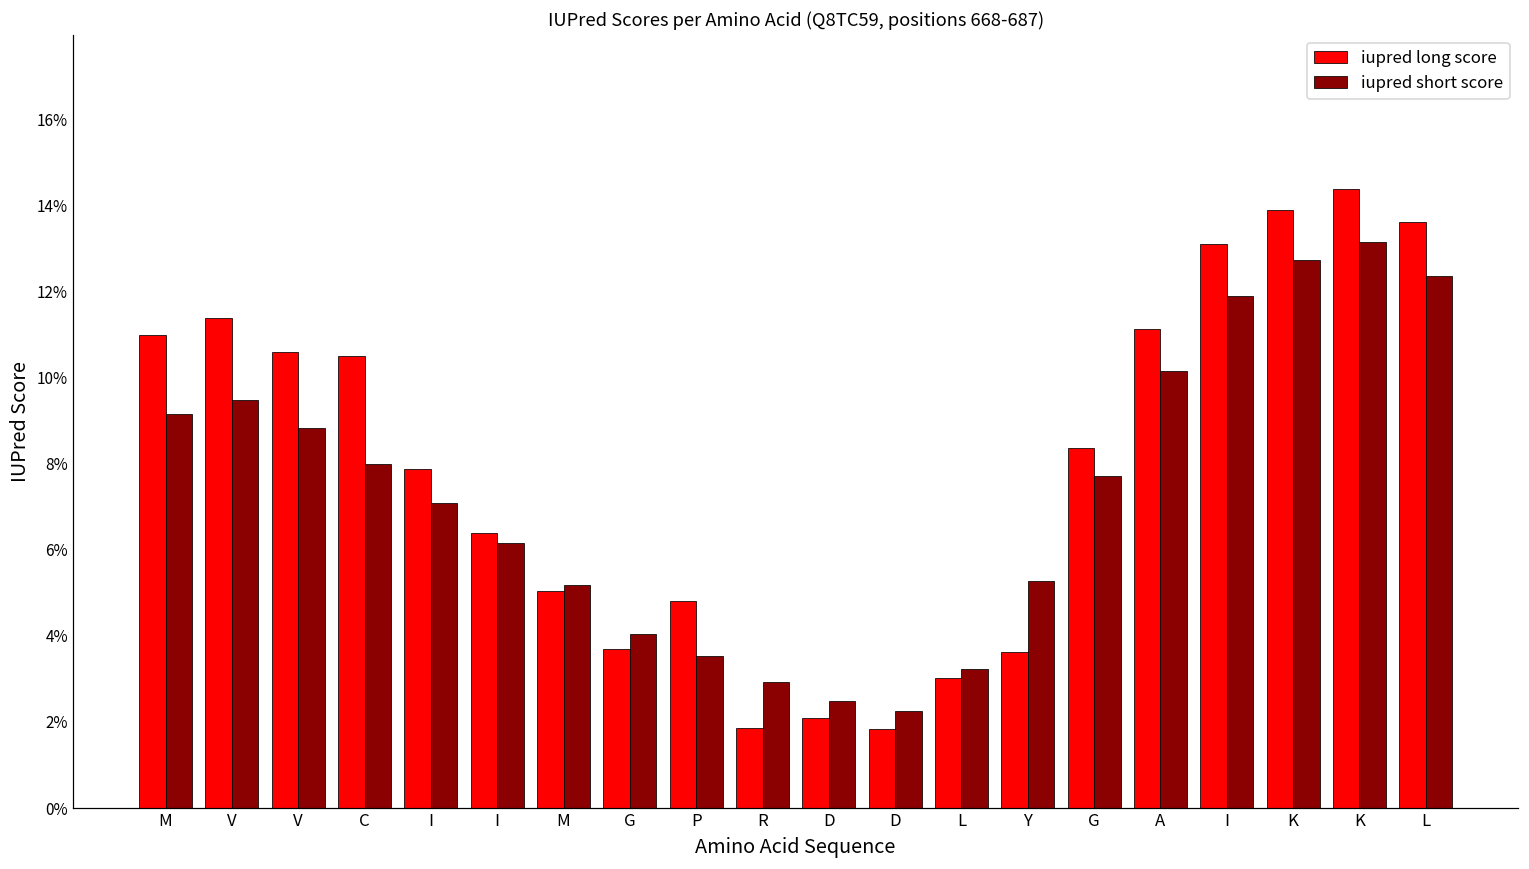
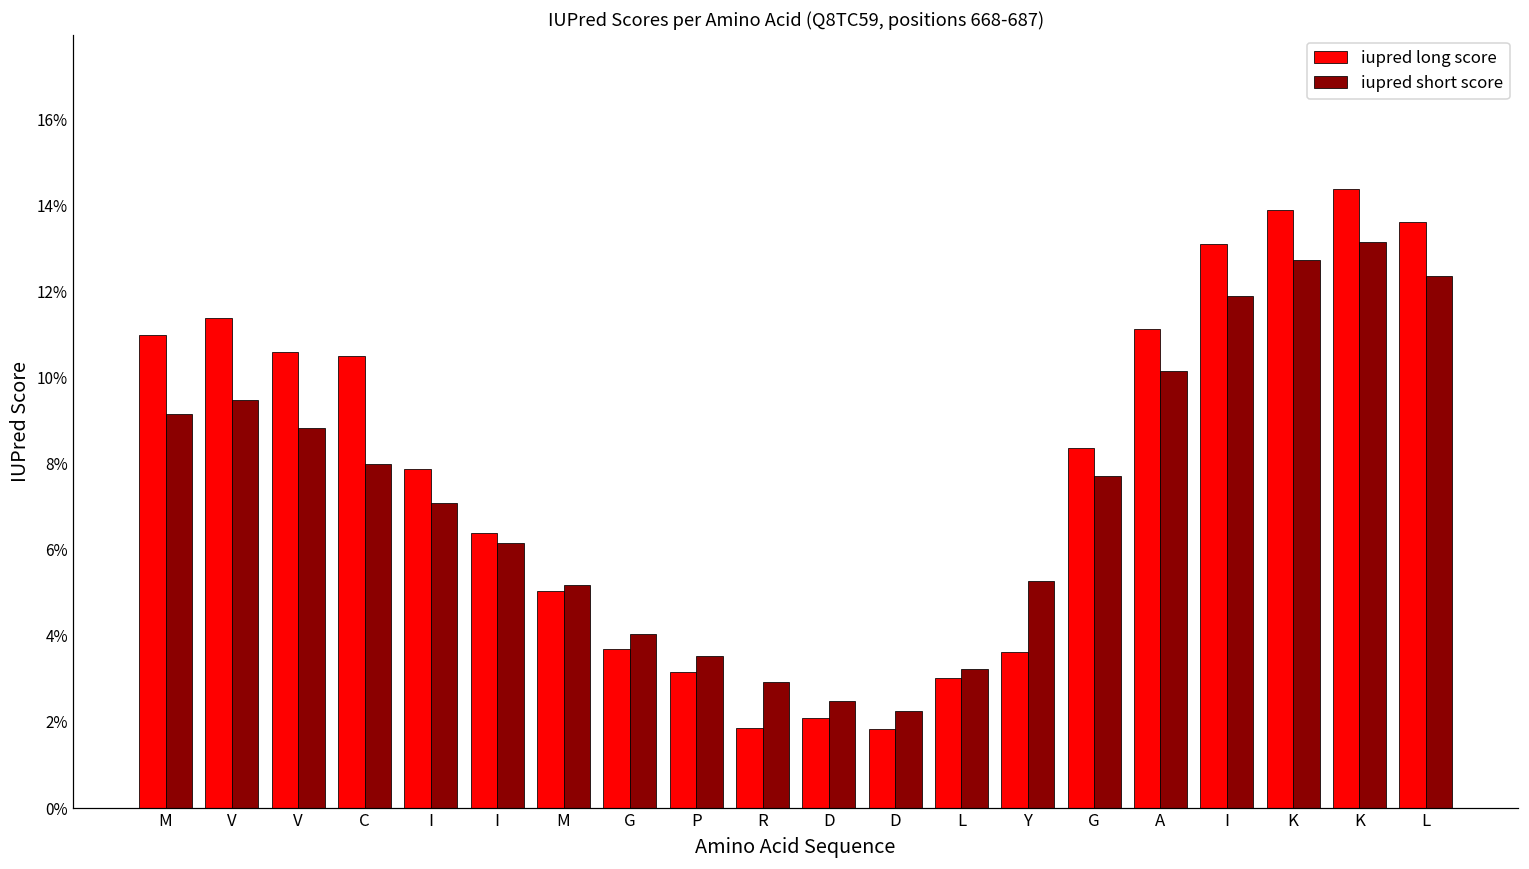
iupred long score, P: 4.8% -> 3.2%
